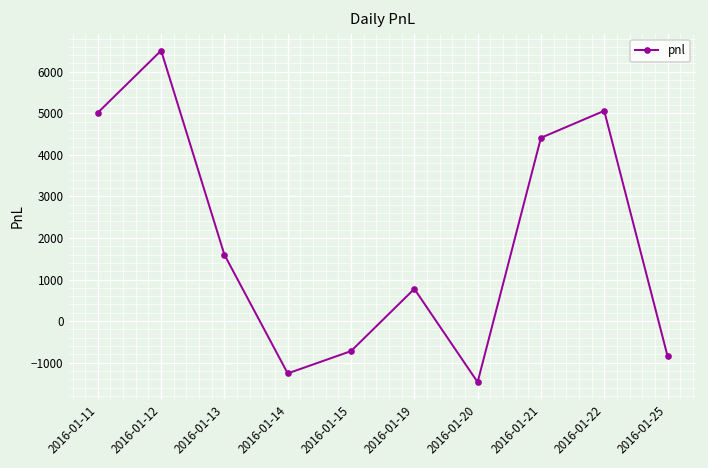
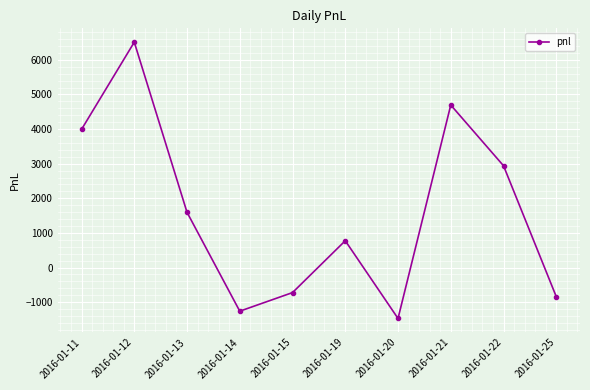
2016-01-11: 5000 -> 4000
2016-01-21: 4400 -> 4700
2016-01-22: 5100 -> 2900
